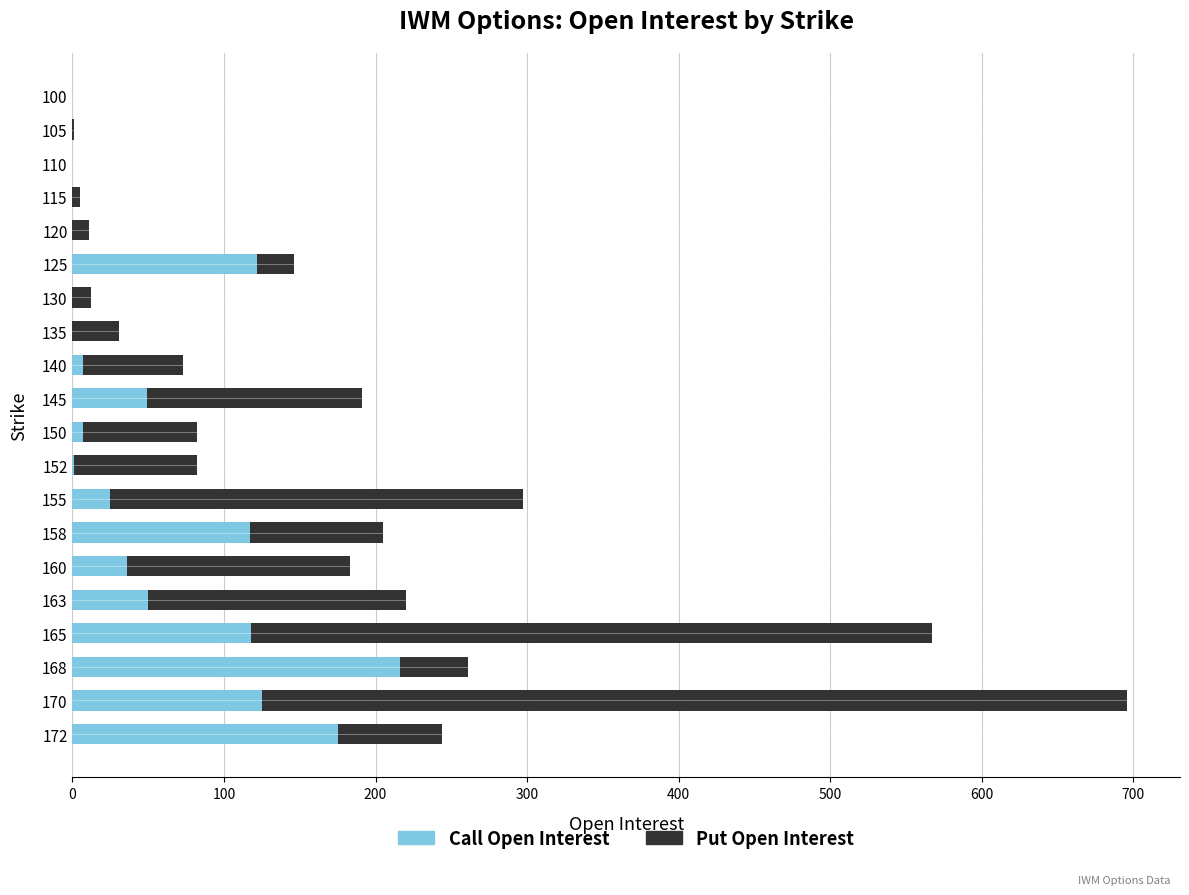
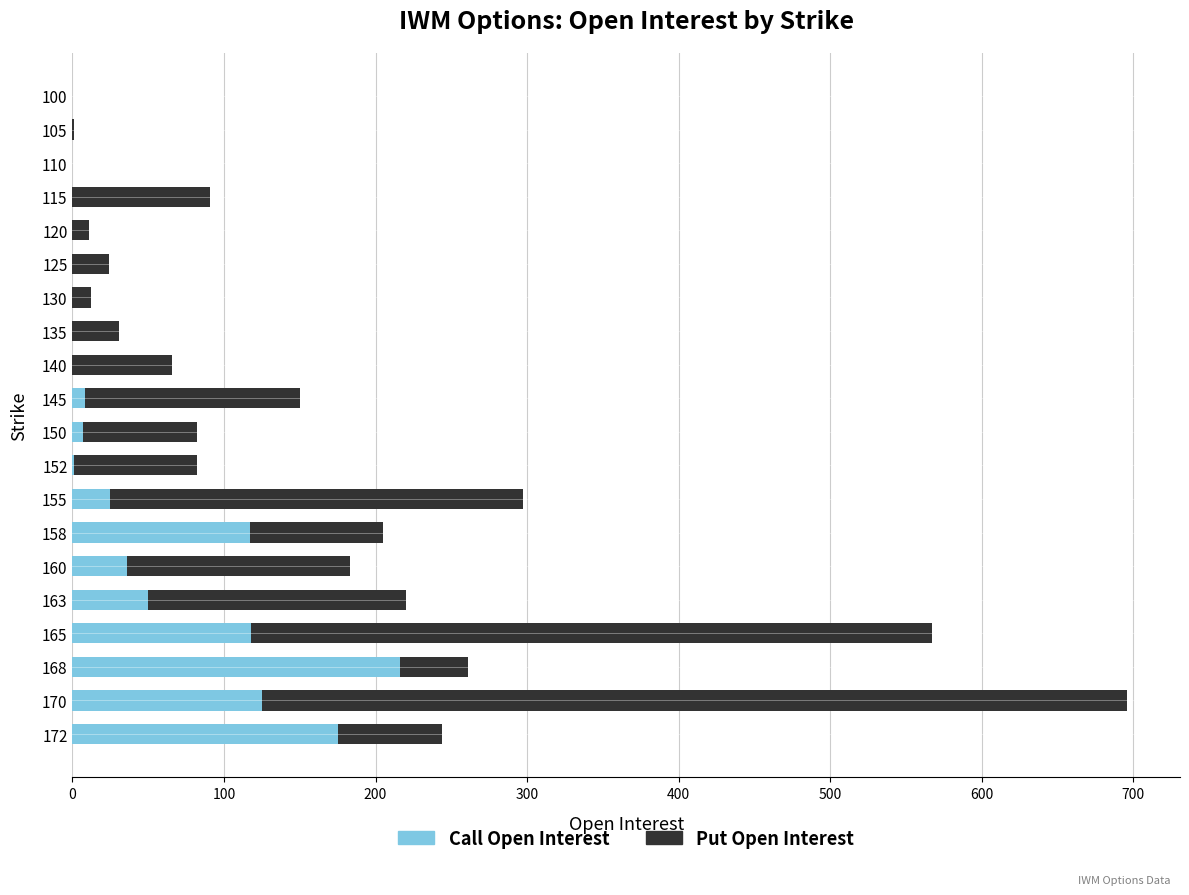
Put Open Interest, 115: 5 -> 91
Call Open Interest, 125: 122 -> 0
Call Open Interest, 140: 7 -> 0
Call Open Interest, 145: 49 -> 8
